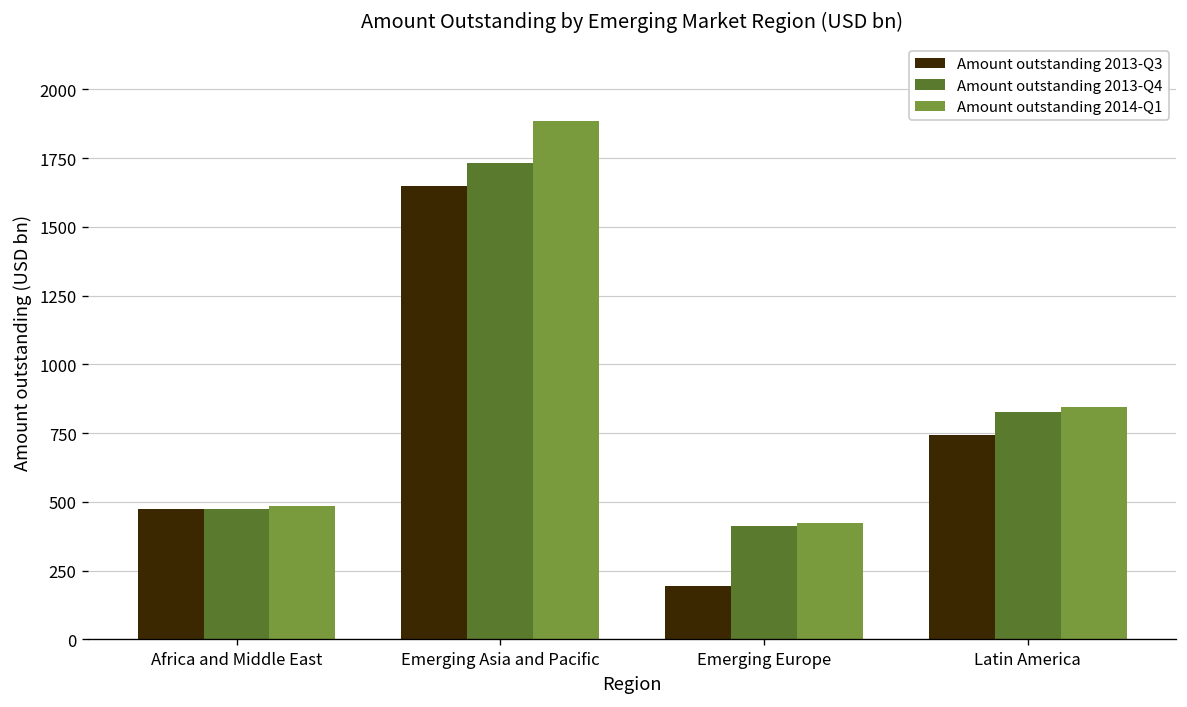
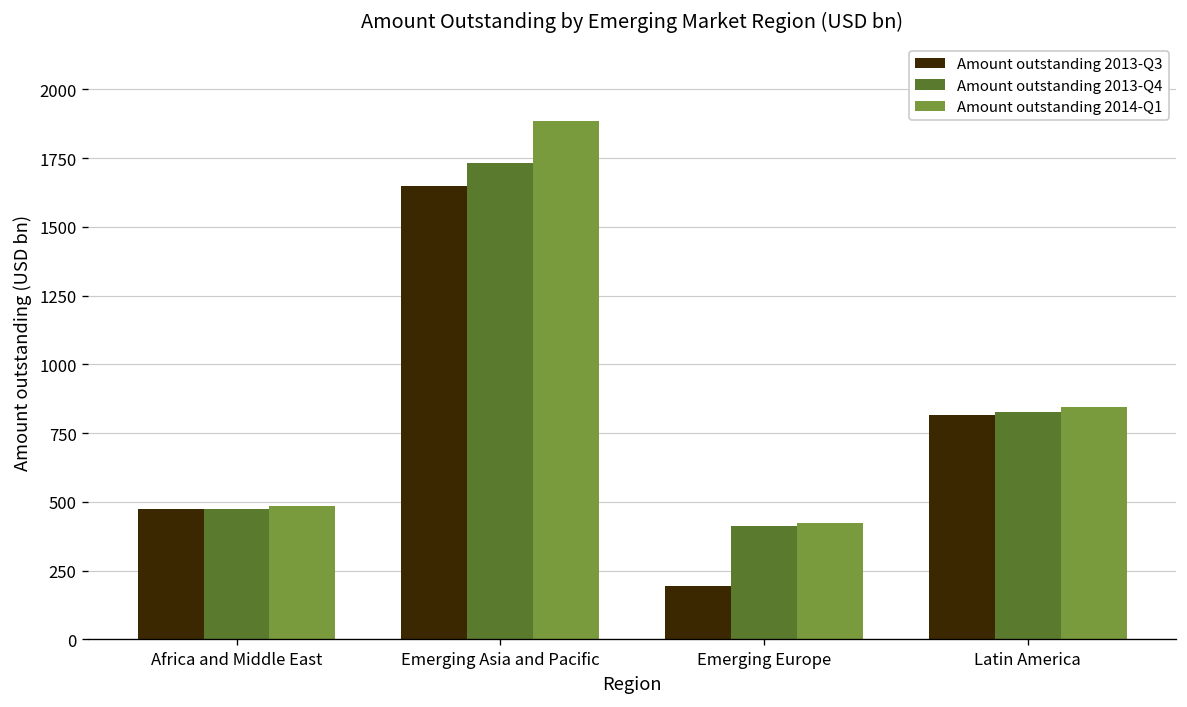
Amount outstanding 2013-Q3, Latin America: 740 -> 820
